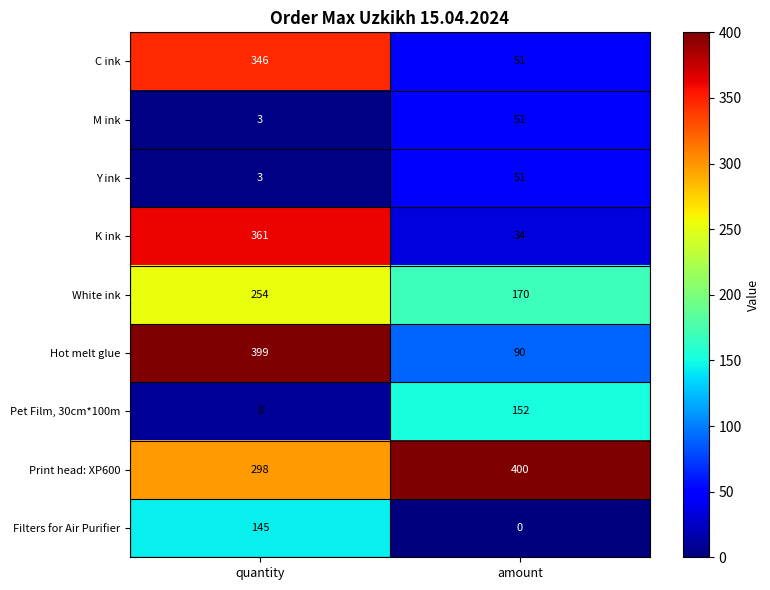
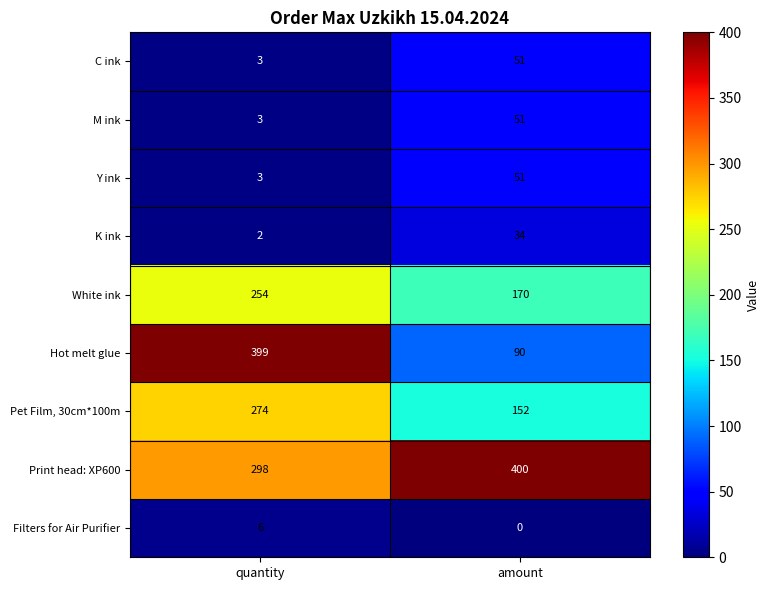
C ink, quantity: 346 -> 3
K ink, quantity: 361 -> 2
Pet Film, 30cm*100m, quantity: 8 -> 274
Filters for Air Purifier, quantity: 145 -> 6
